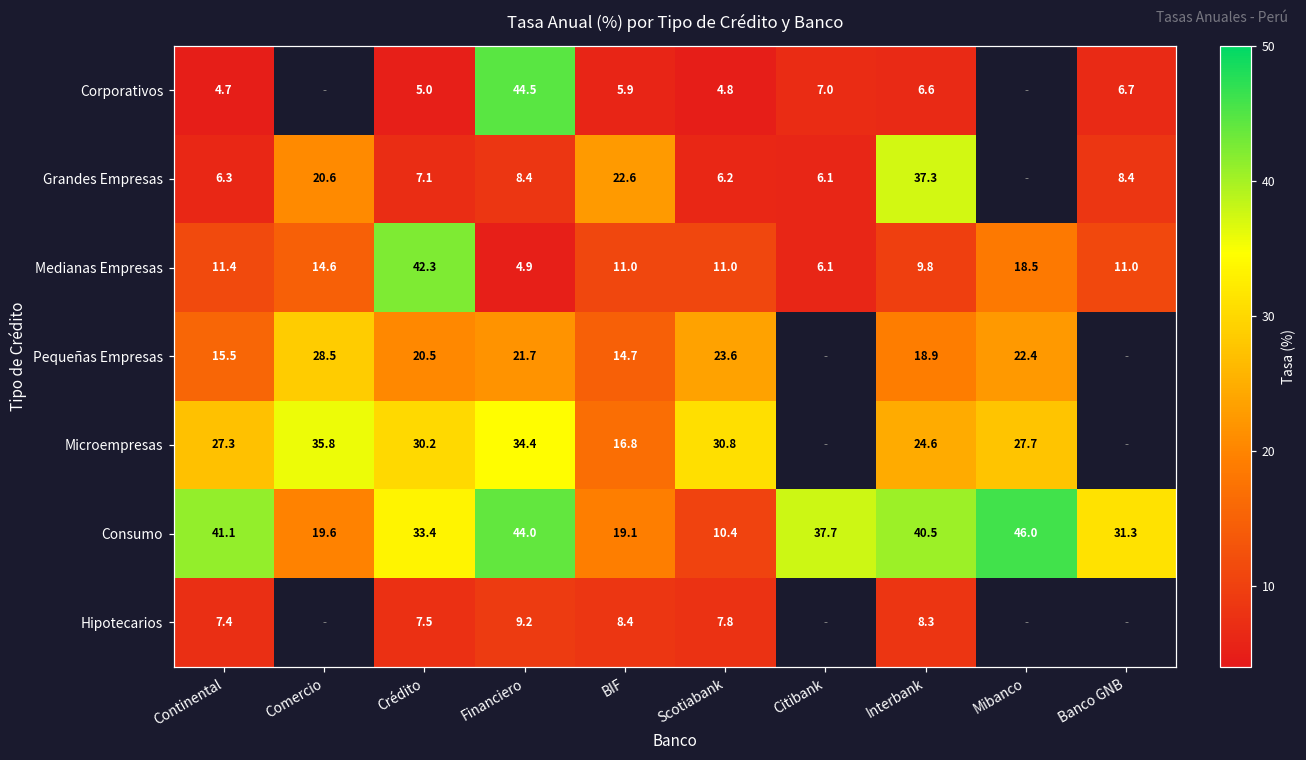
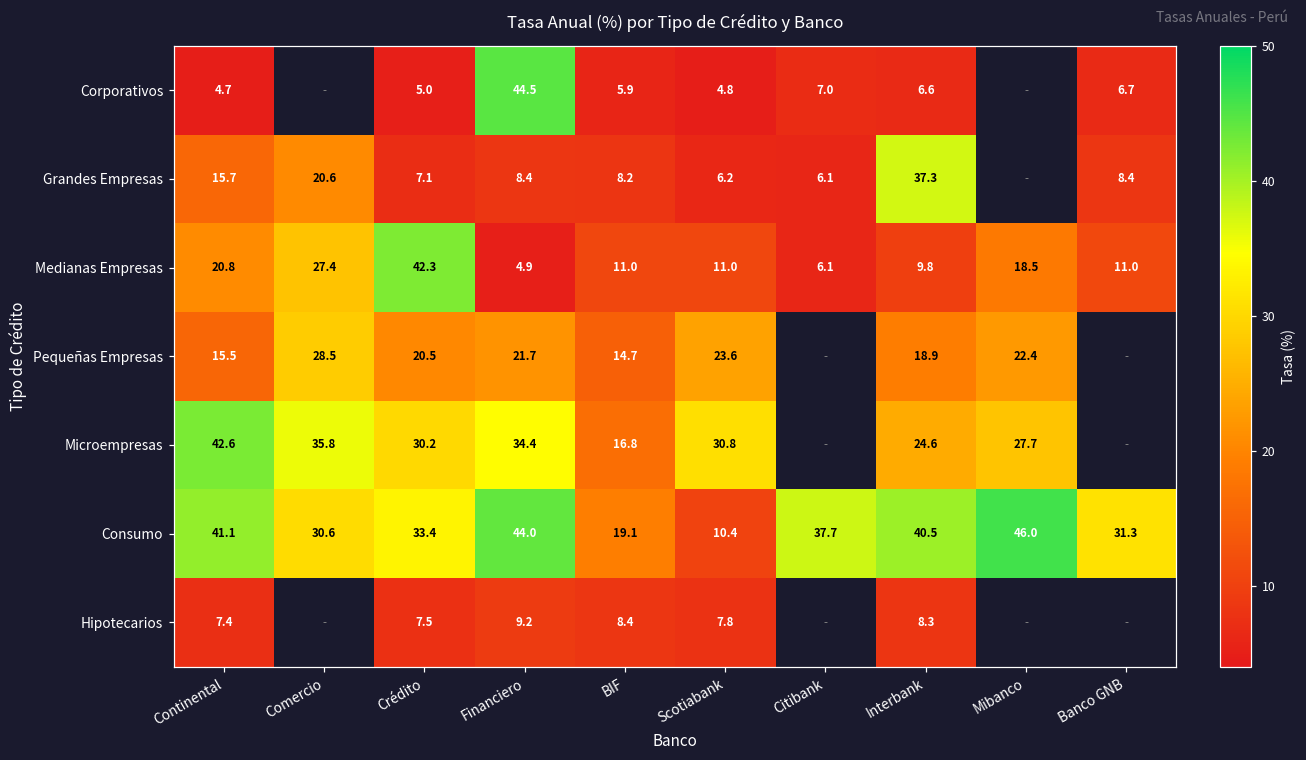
Grandes Empresas, Continental: 6.3 -> 15.7
Grandes Empresas, BIF: 22.6 -> 8.2
Medianas Empresas, Continental: 11.4 -> 20.8
Medianas Empresas, Comercio: 14.6 -> 27.4
Microempresas, Continental: 27.3 -> 42.6
Consumo, Comercio: 19.6 -> 30.6
